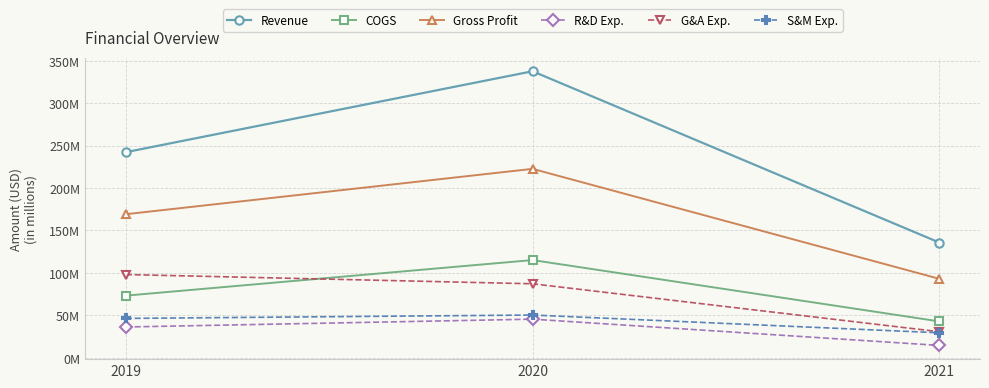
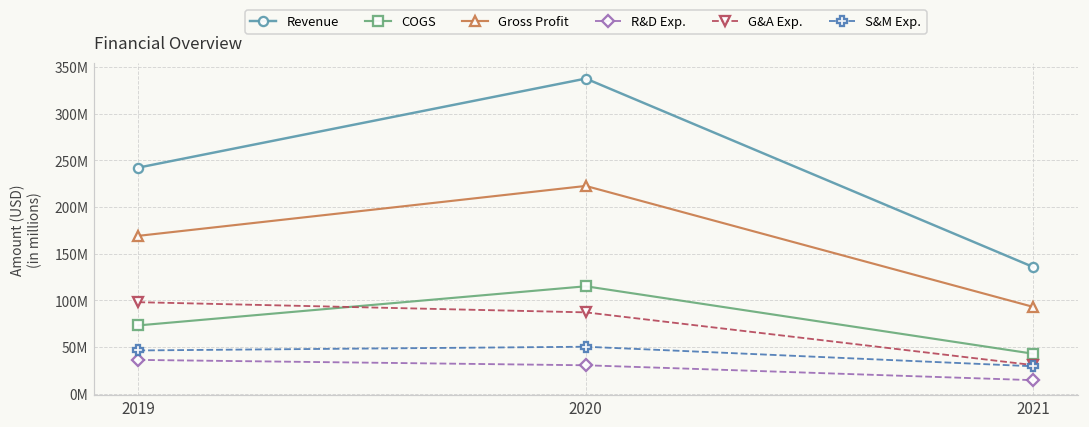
R&D Exp., 2020: 50000000 -> 30000000
